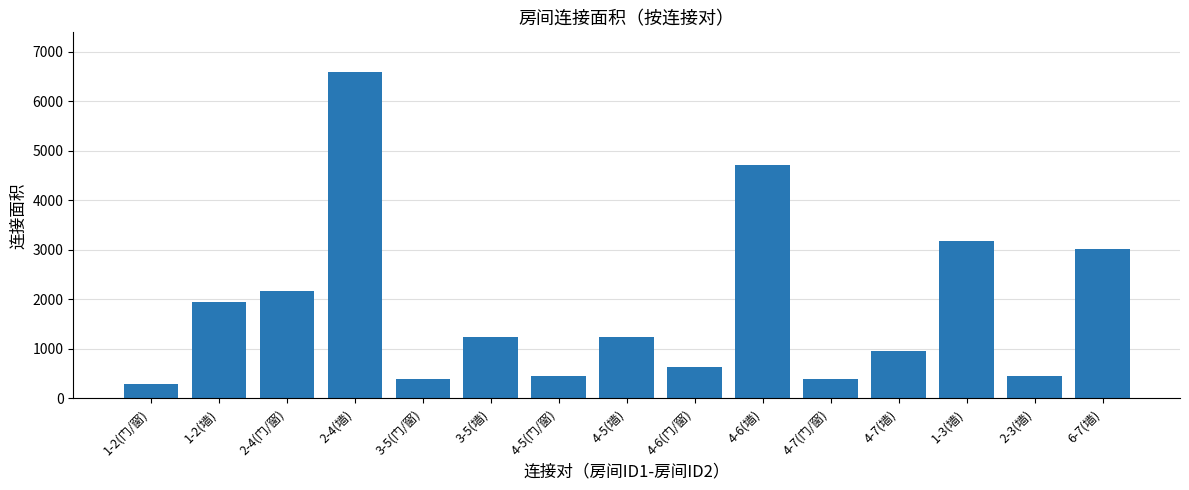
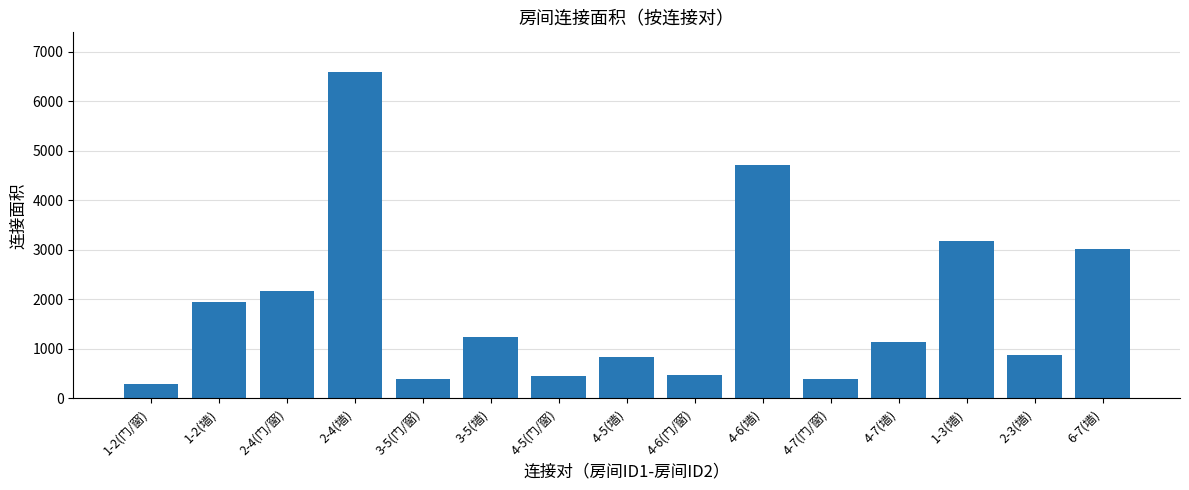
4-5(墙): 1200 -> 800
4-6(门/窗): 600 -> 500
4-7(墙): 1000 -> 1100
2-3(墙): 500 -> 900
